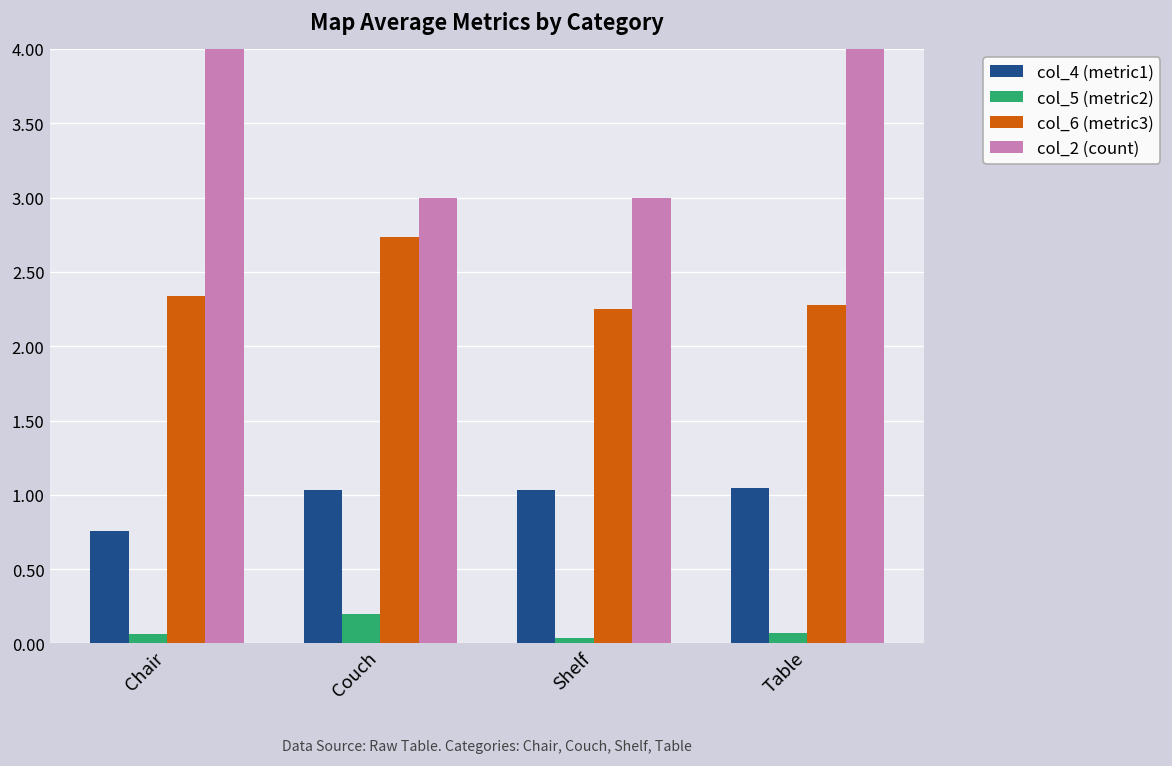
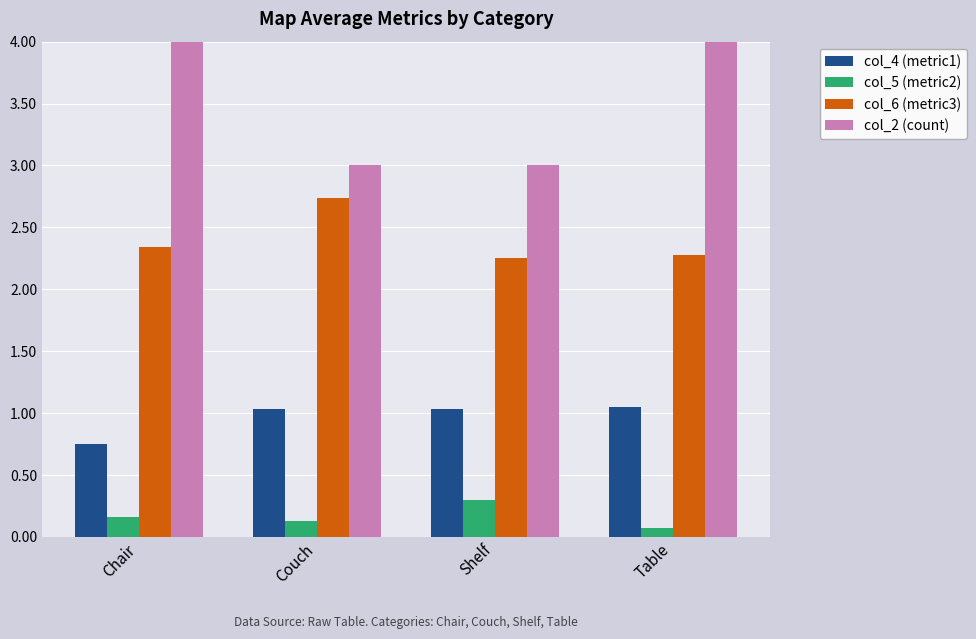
col_5 (metric2), Chair: 0.06 -> 0.16
col_5 (metric2), Couch: 0.20 -> 0.12
col_5 (metric2), Shelf: 0.04 -> 0.30
